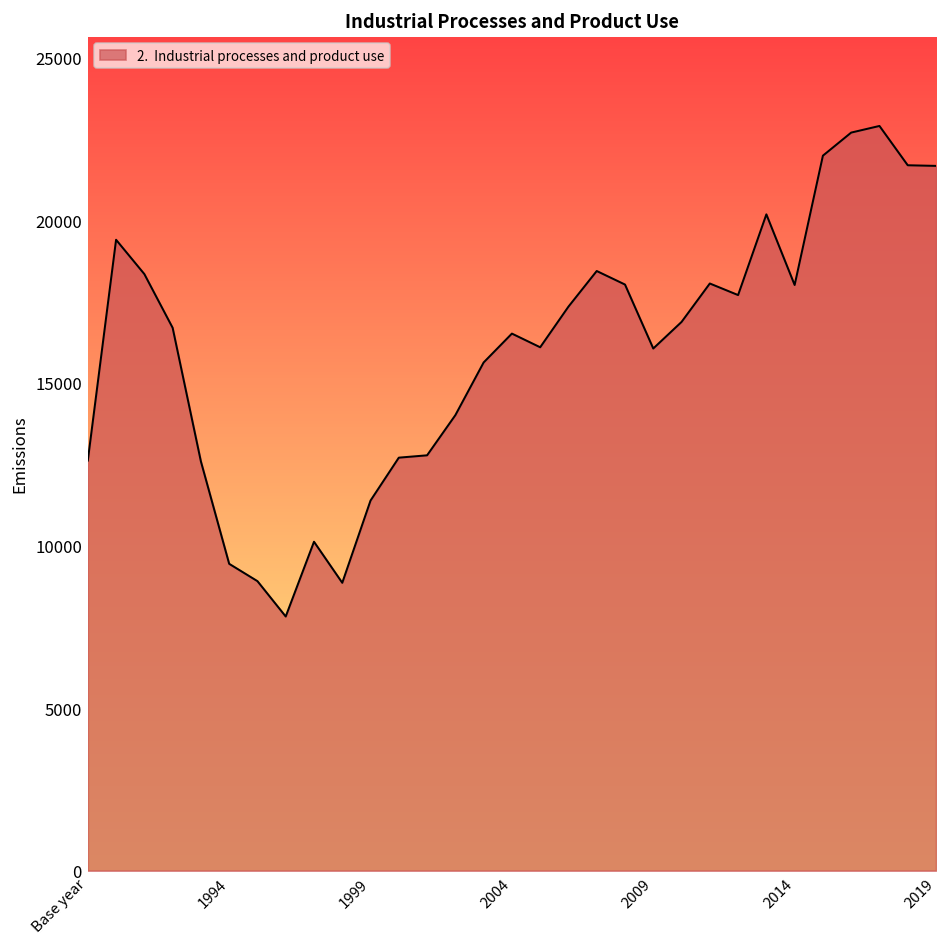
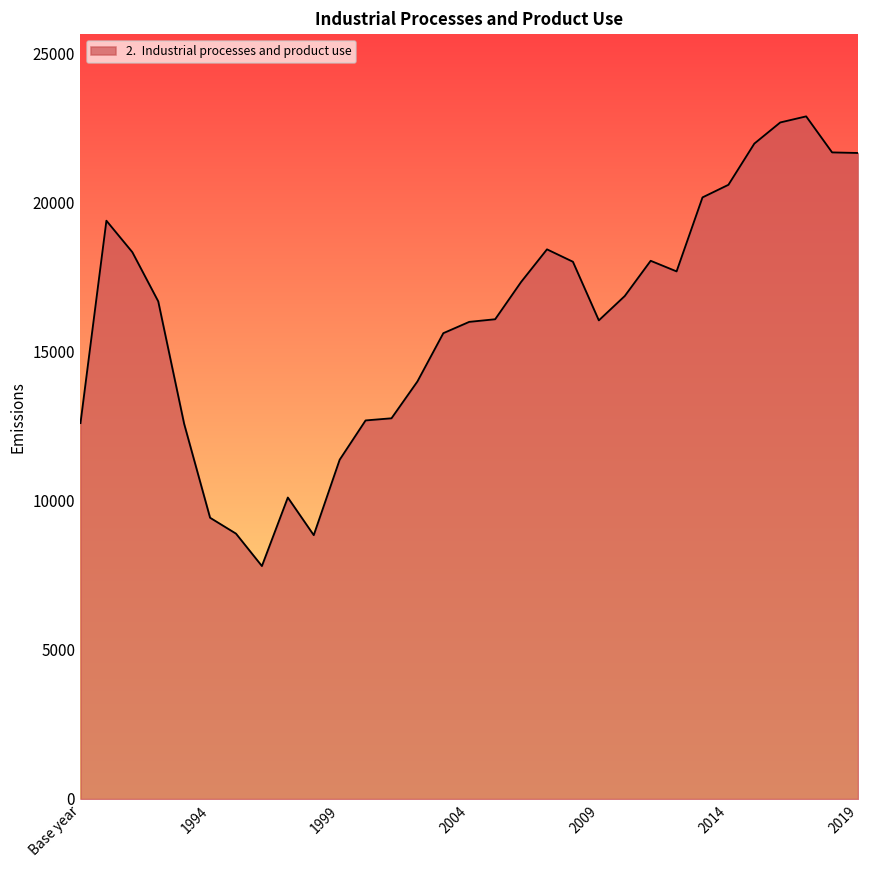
2004: 16500 -> 16000
2014: 18000 -> 20600
